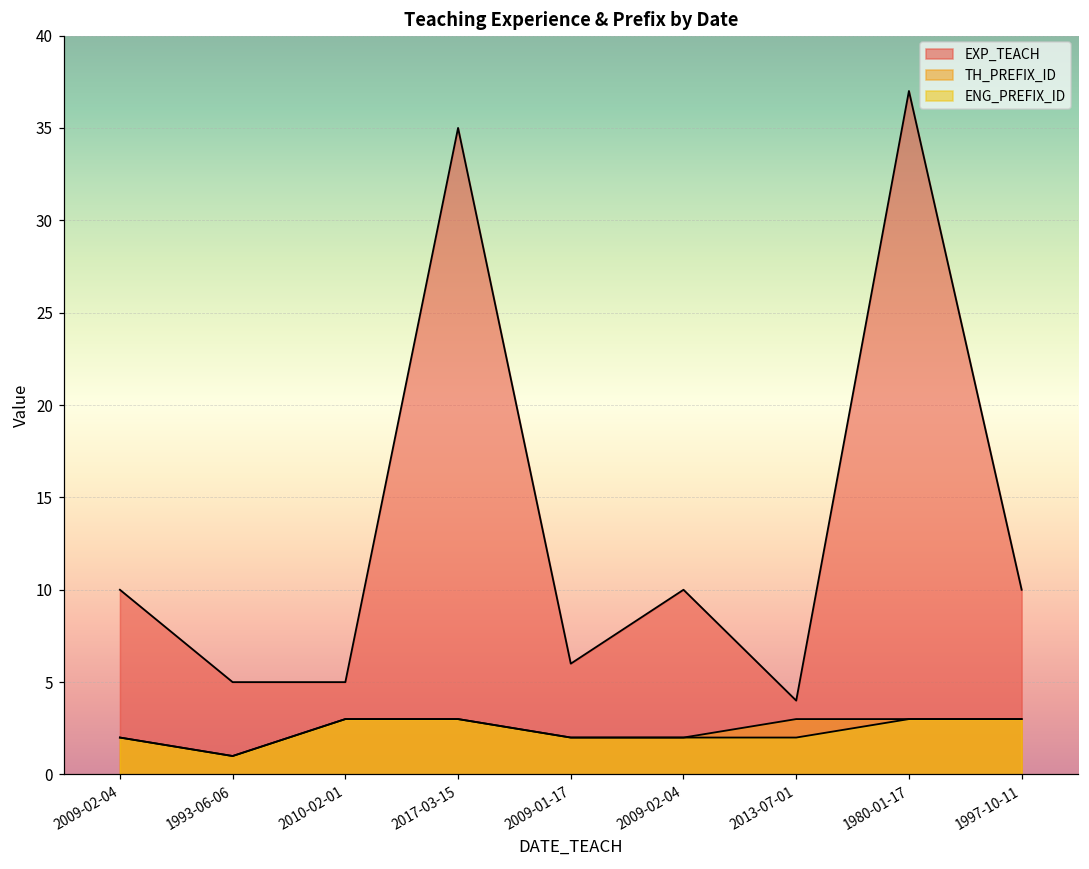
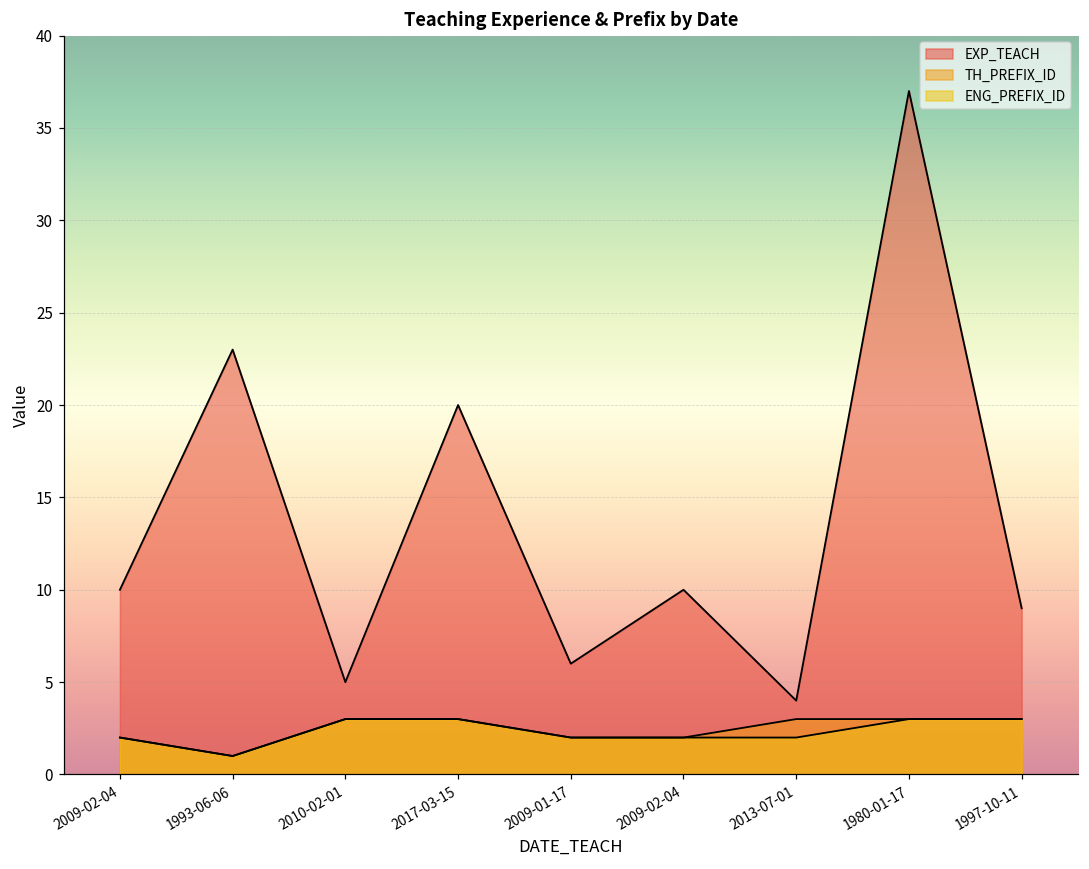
EXP_TEACH, 1993-06-06: 5 -> 23
EXP_TEACH, 2017-03-15: 35 -> 20
EXP_TEACH, 1997-10-11: 10 -> 9
